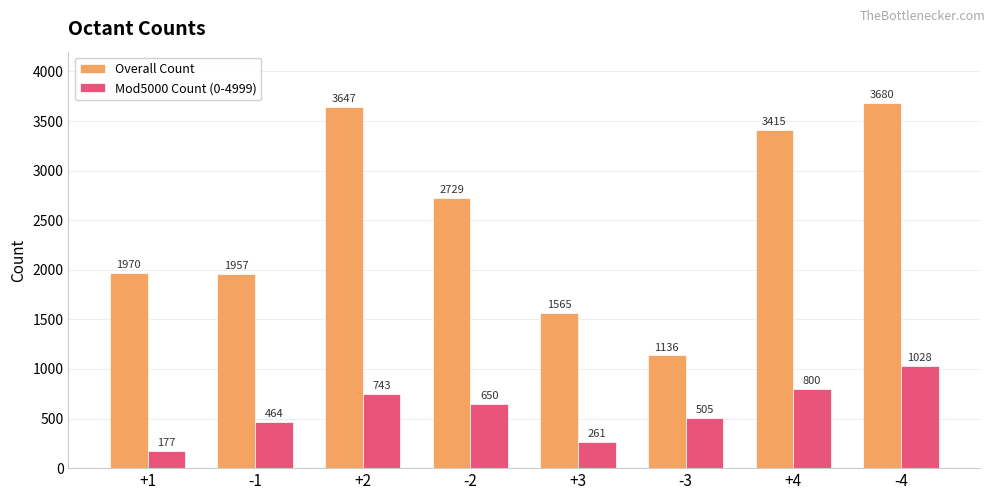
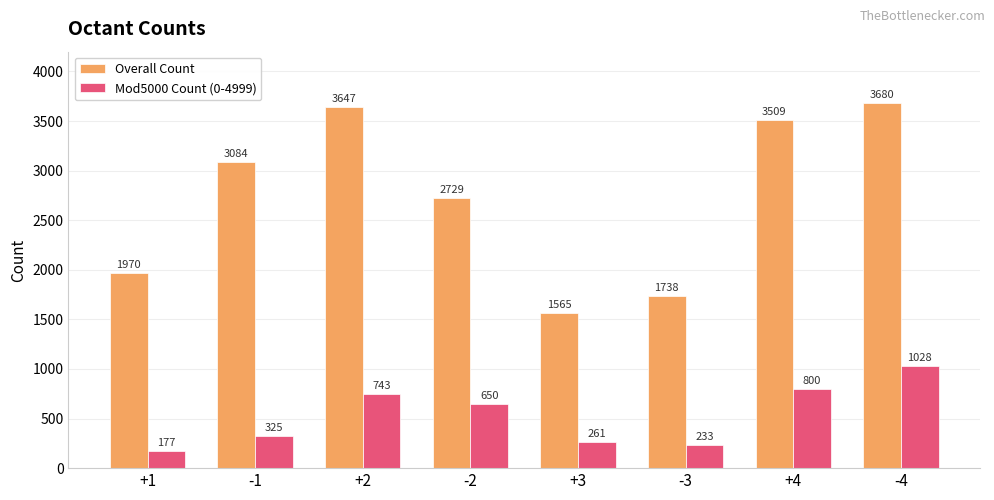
Overall Count, -1: 1957 -> 3084
Mod5000 Count (0-4999), -1: 464 -> 325
Overall Count, -3: 1136 -> 1738
Mod5000 Count (0-4999), -3: 505 -> 233
Overall Count, +4: 3415 -> 3509
